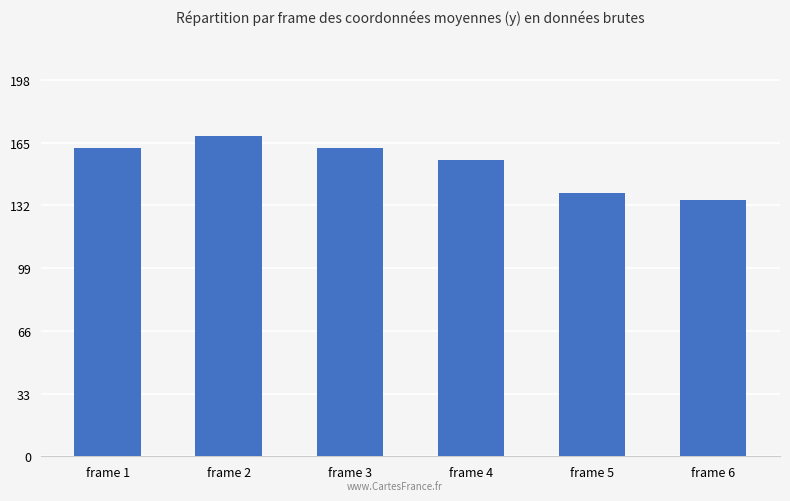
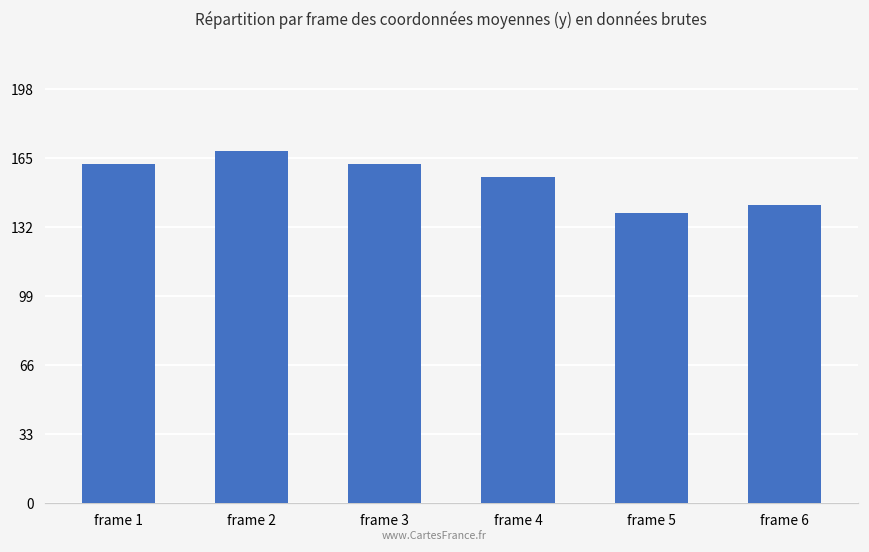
frame 6: 135 -> 143
